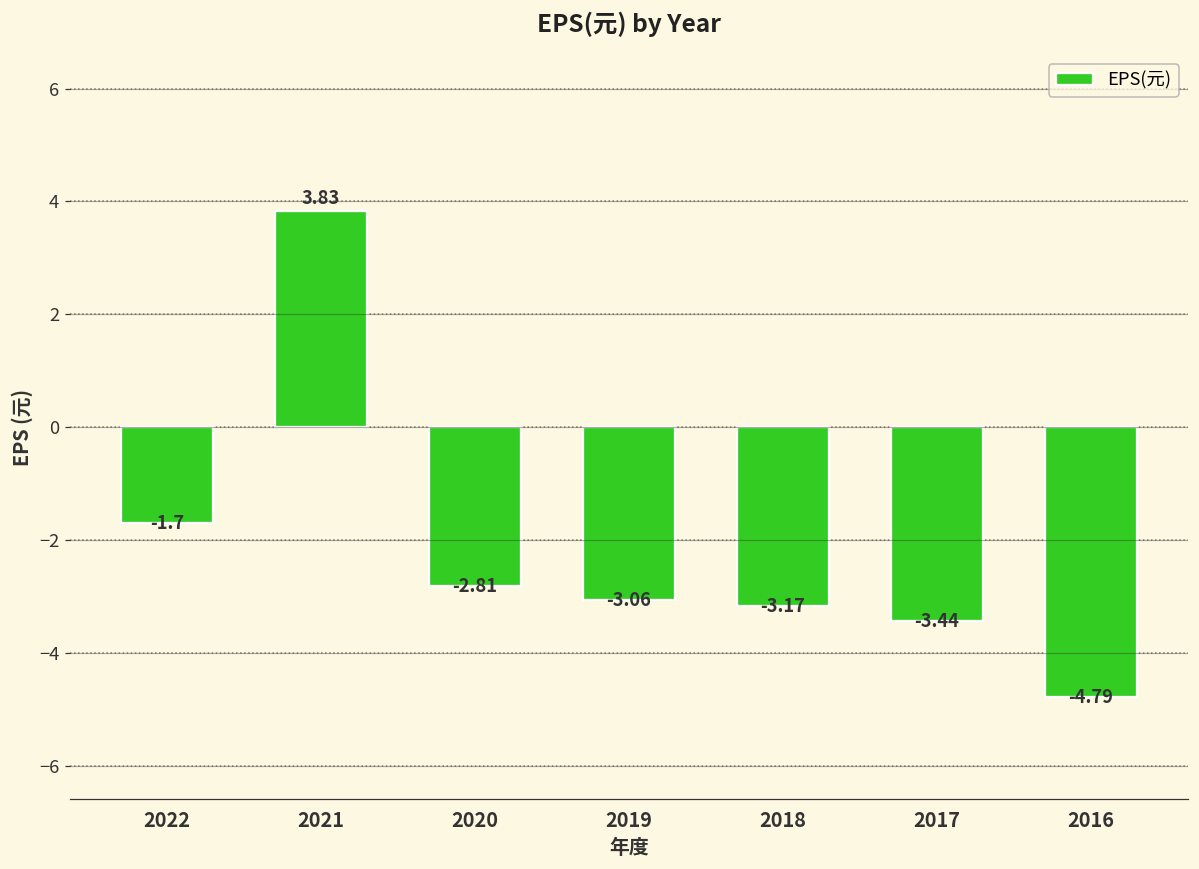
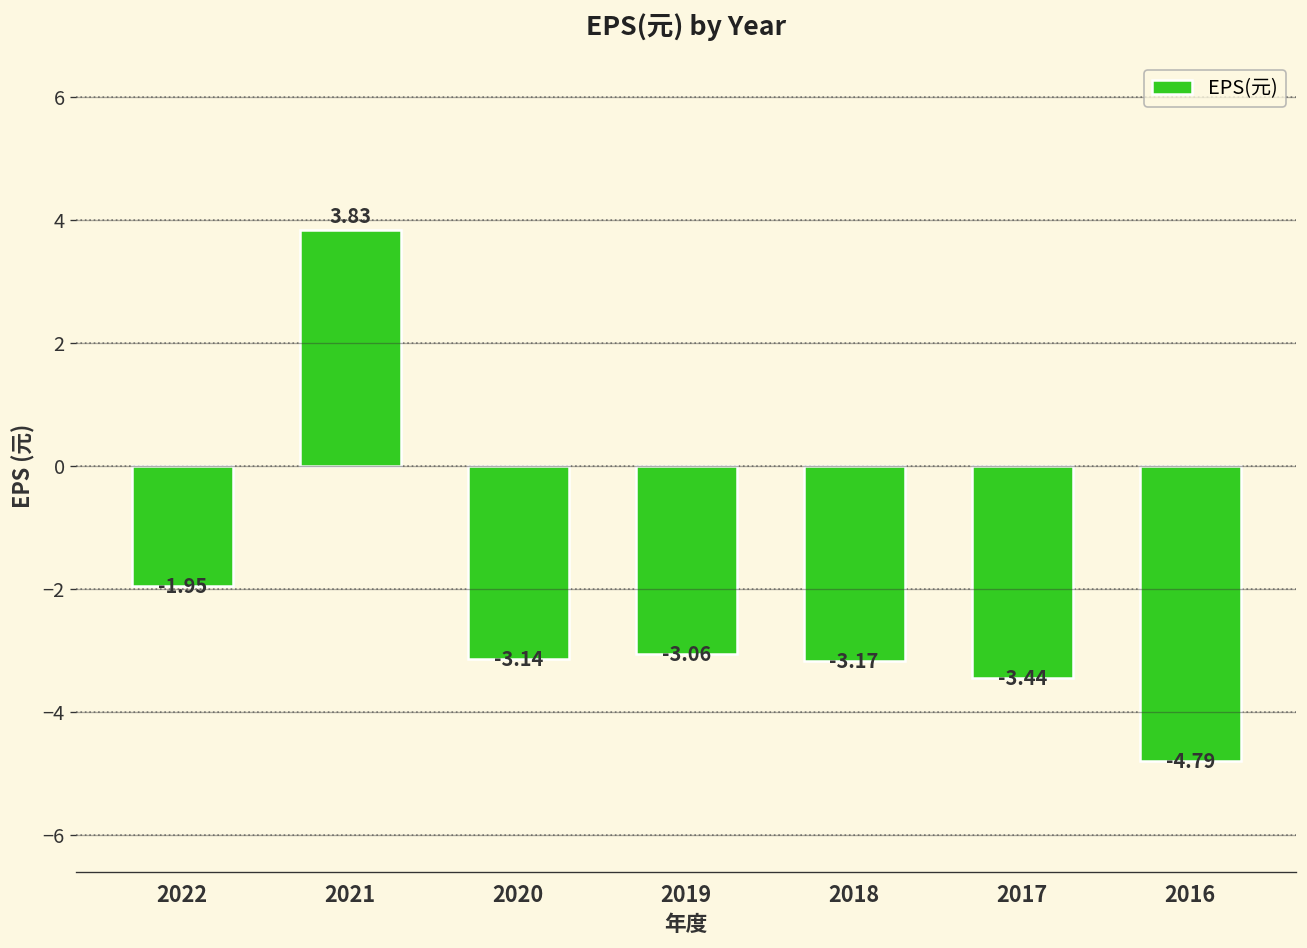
2022: -1.7 -> -1.95
2020: -2.81 -> -3.14
